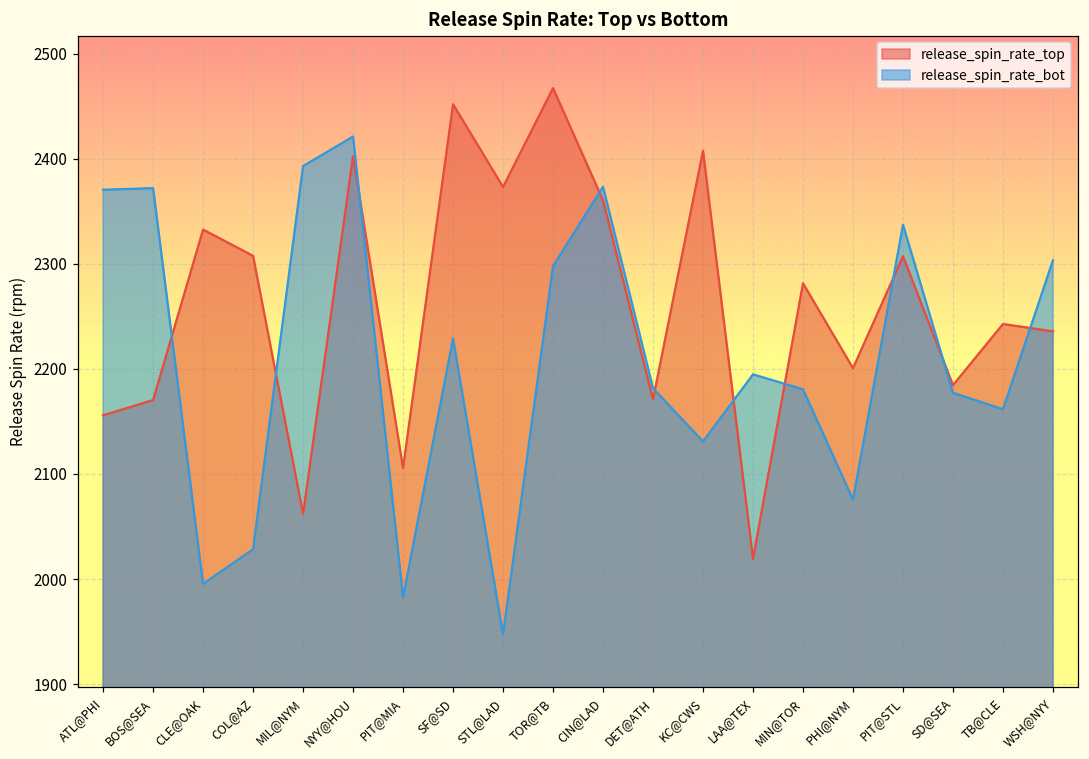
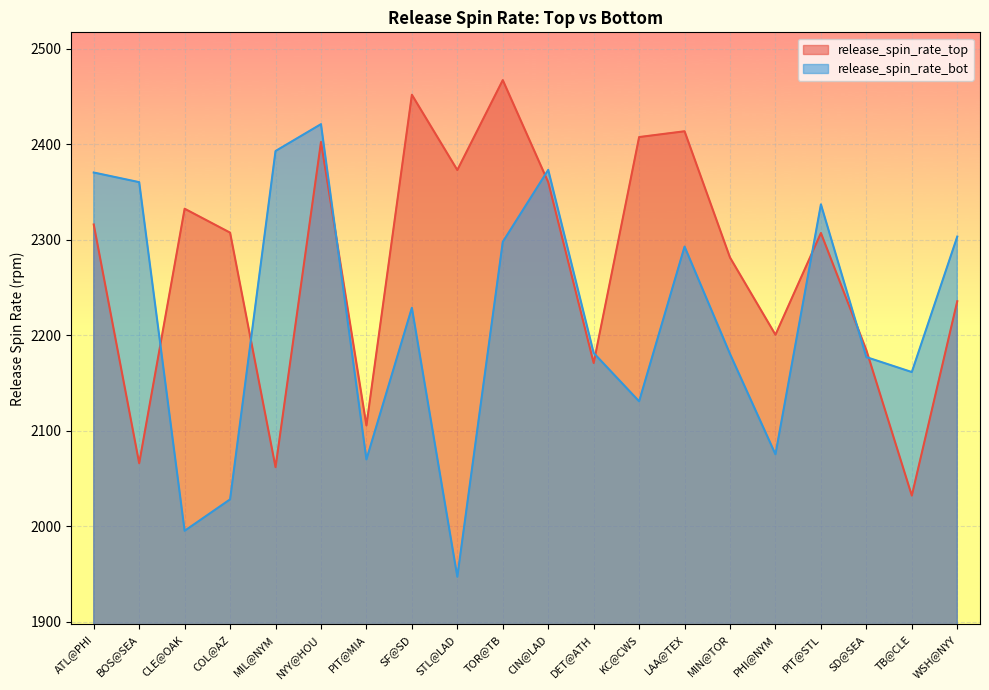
release_spin_rate_top, ATL@PHI: 2160 -> 2320
release_spin_rate_top, BOS@SEA: 2170 -> 2070
release_spin_rate_bot, BOS@SEA: 2370 -> 2360
release_spin_rate_bot, PIT@MIA: 1980 -> 2070
release_spin_rate_top, LAA@TEX: 2020 -> 2410
release_spin_rate_bot, LAA@TEX: 2190 -> 2290
release_spin_rate_top, TB@CLE: 2240 -> 2030
